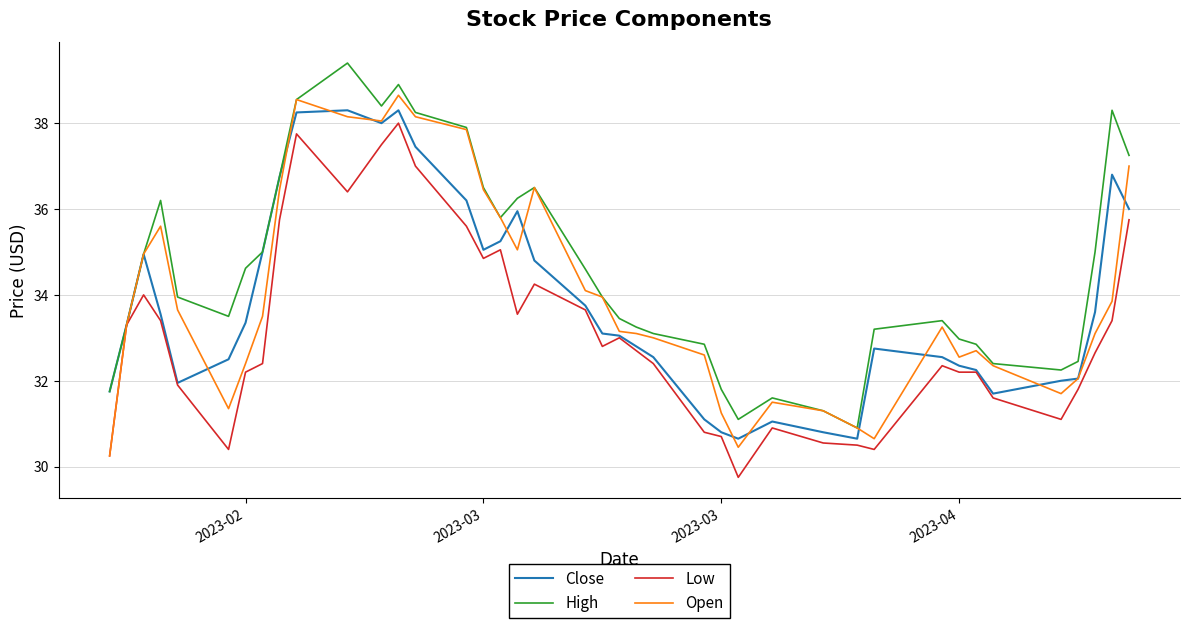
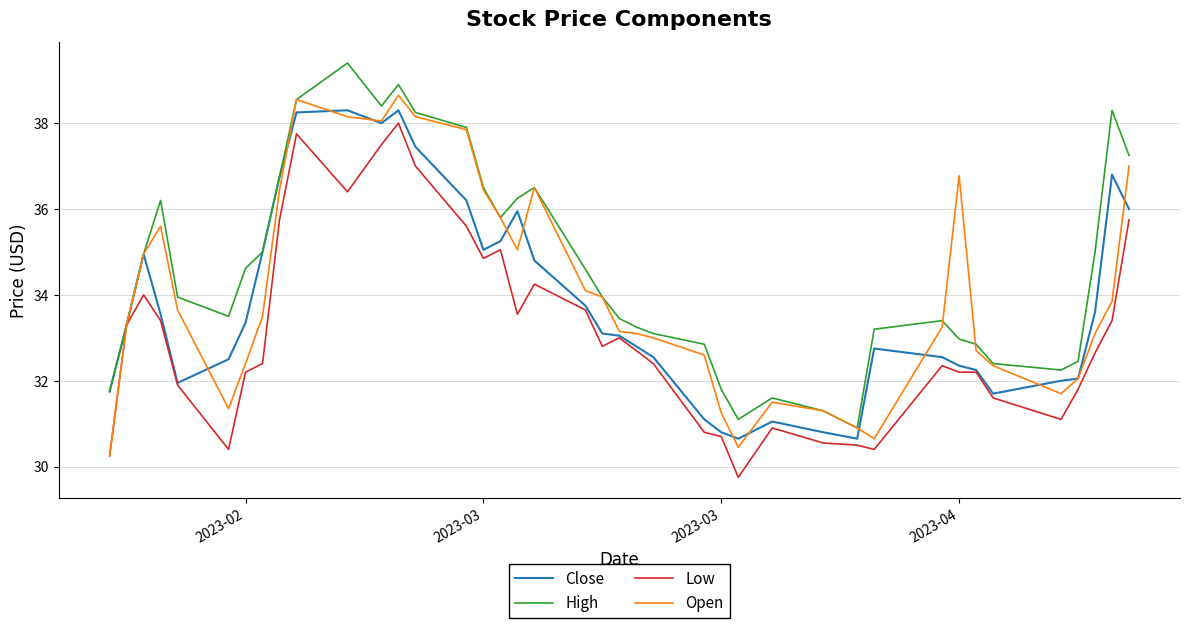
Open, 2023-04: 32.5 -> 36.8
